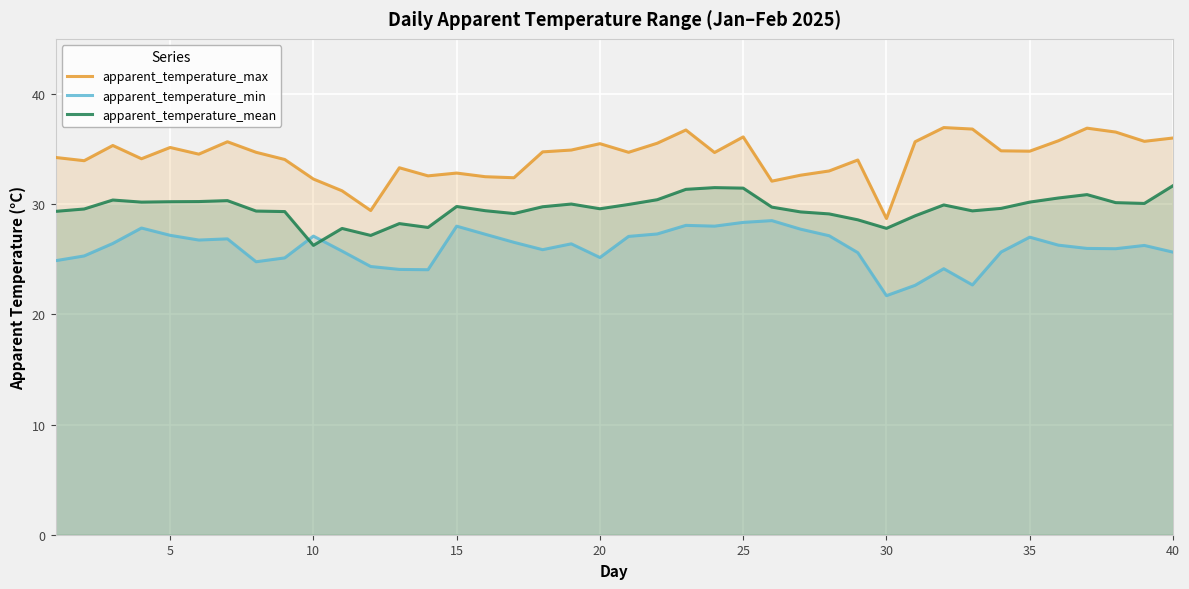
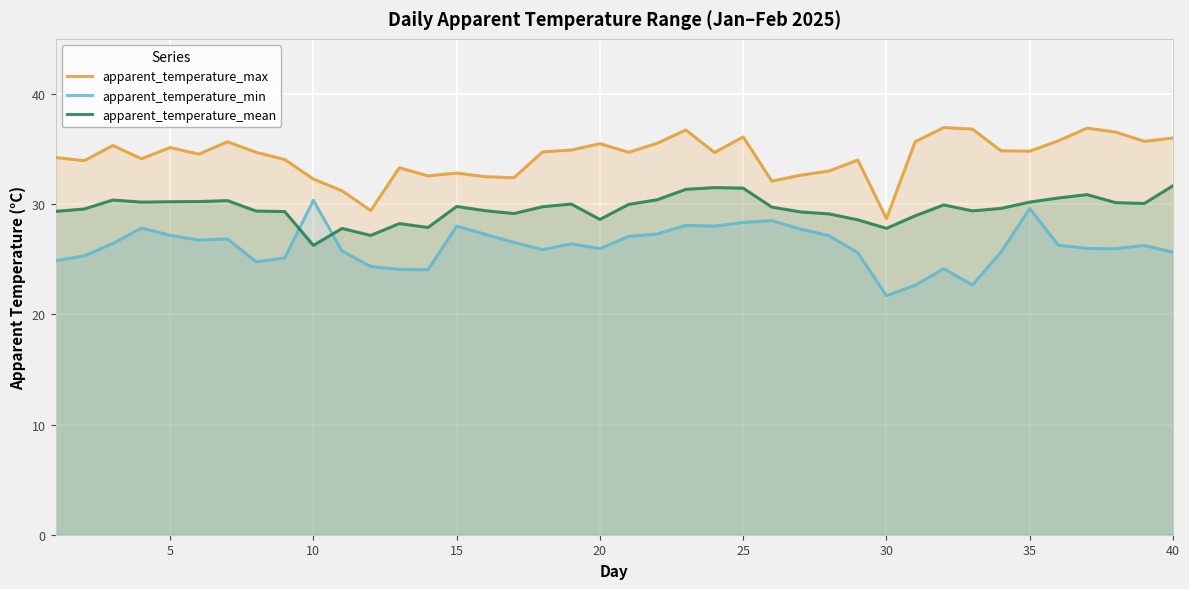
apparent_temperature_min, 10: 27.1 -> 30.4
apparent_temperature_min, 20: 25.2 -> 26.0
apparent_temperature_mean, 20: 29.6 -> 28.6
apparent_temperature_min, 35: 27.0 -> 29.6
